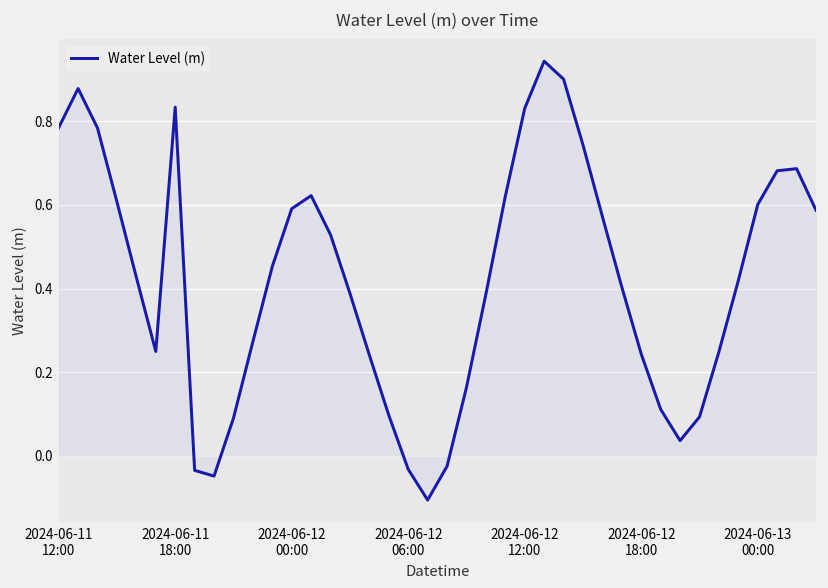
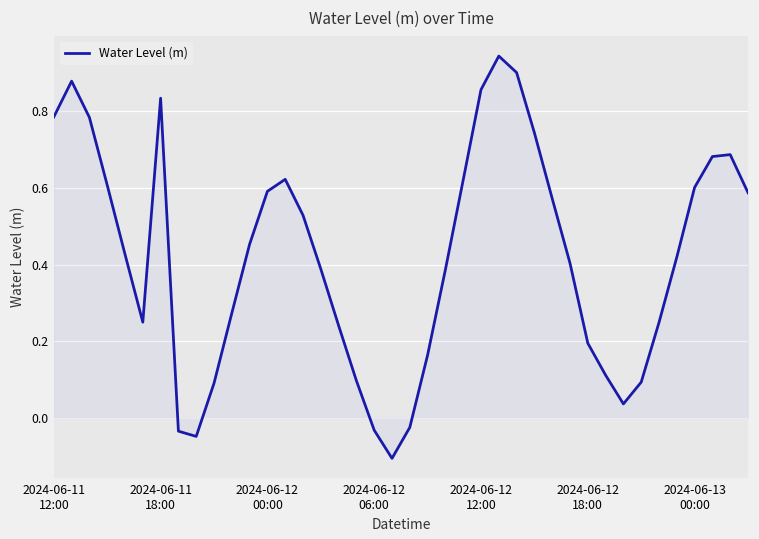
Water Level (m), 2024-06-12 12:00: 0.83 -> 0.86
Water Level (m), 2024-06-12 18:00: 0.24 -> 0.19
